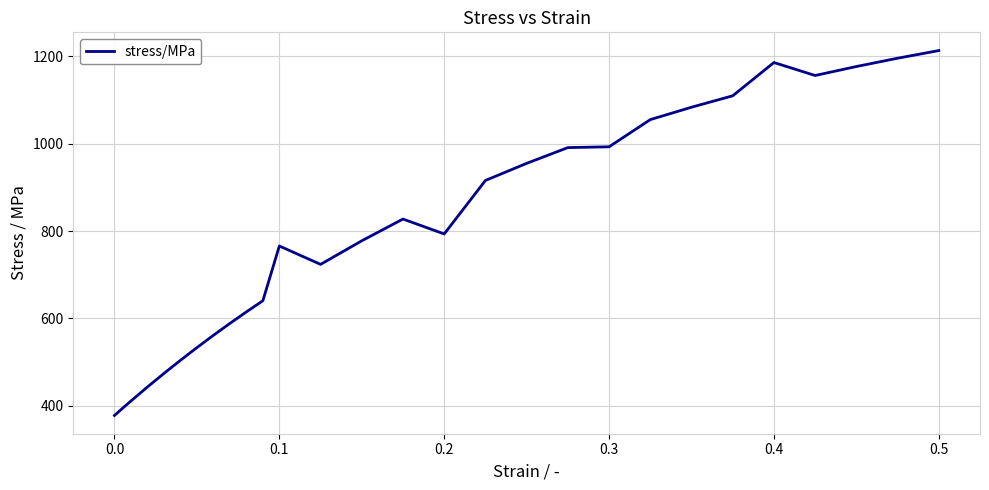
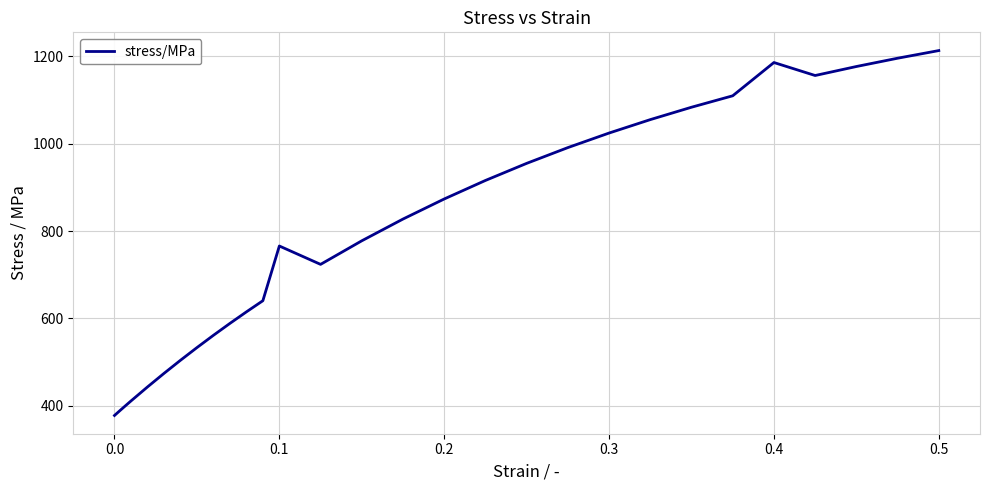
0.2: 790 -> 870
0.3: 990 -> 1020
